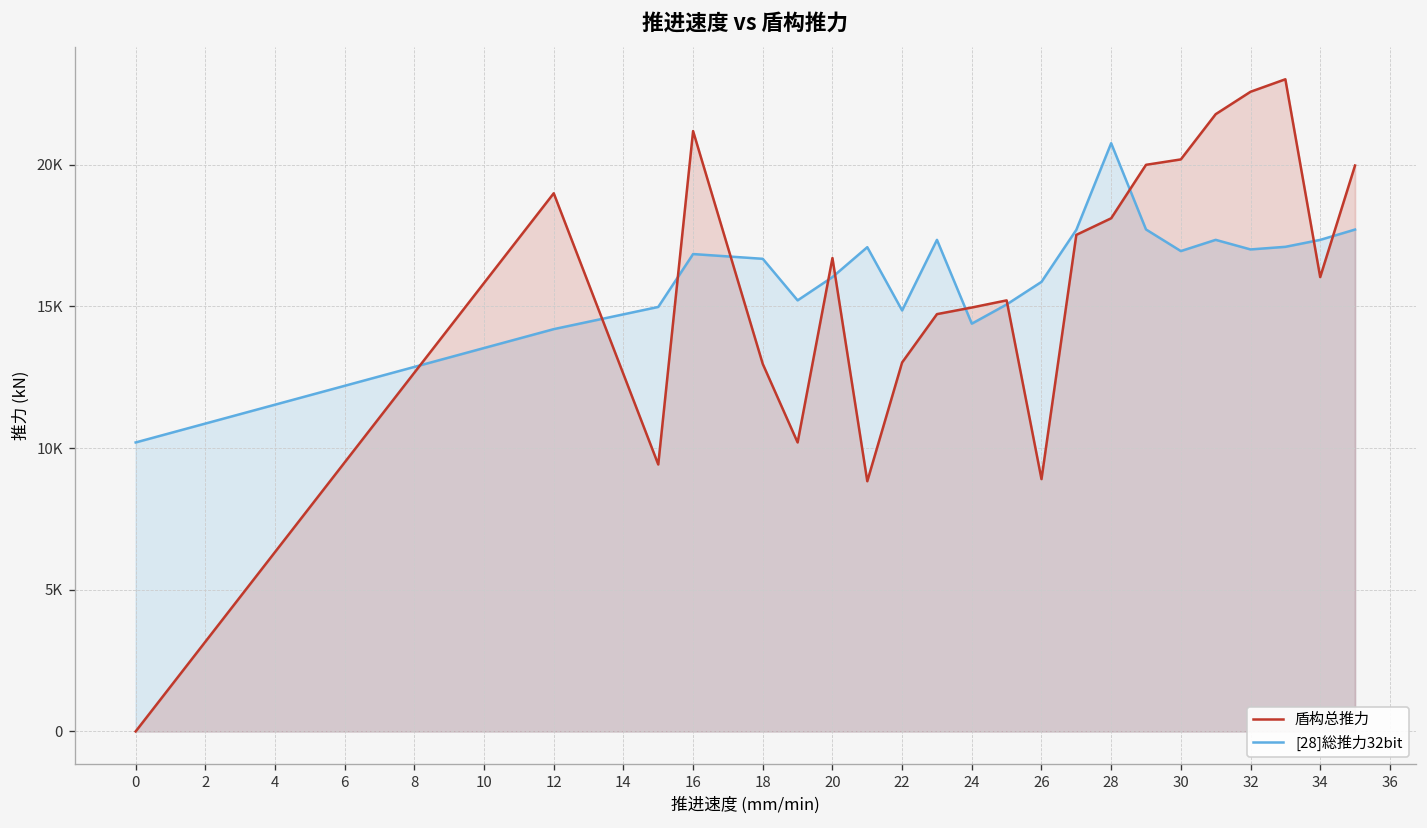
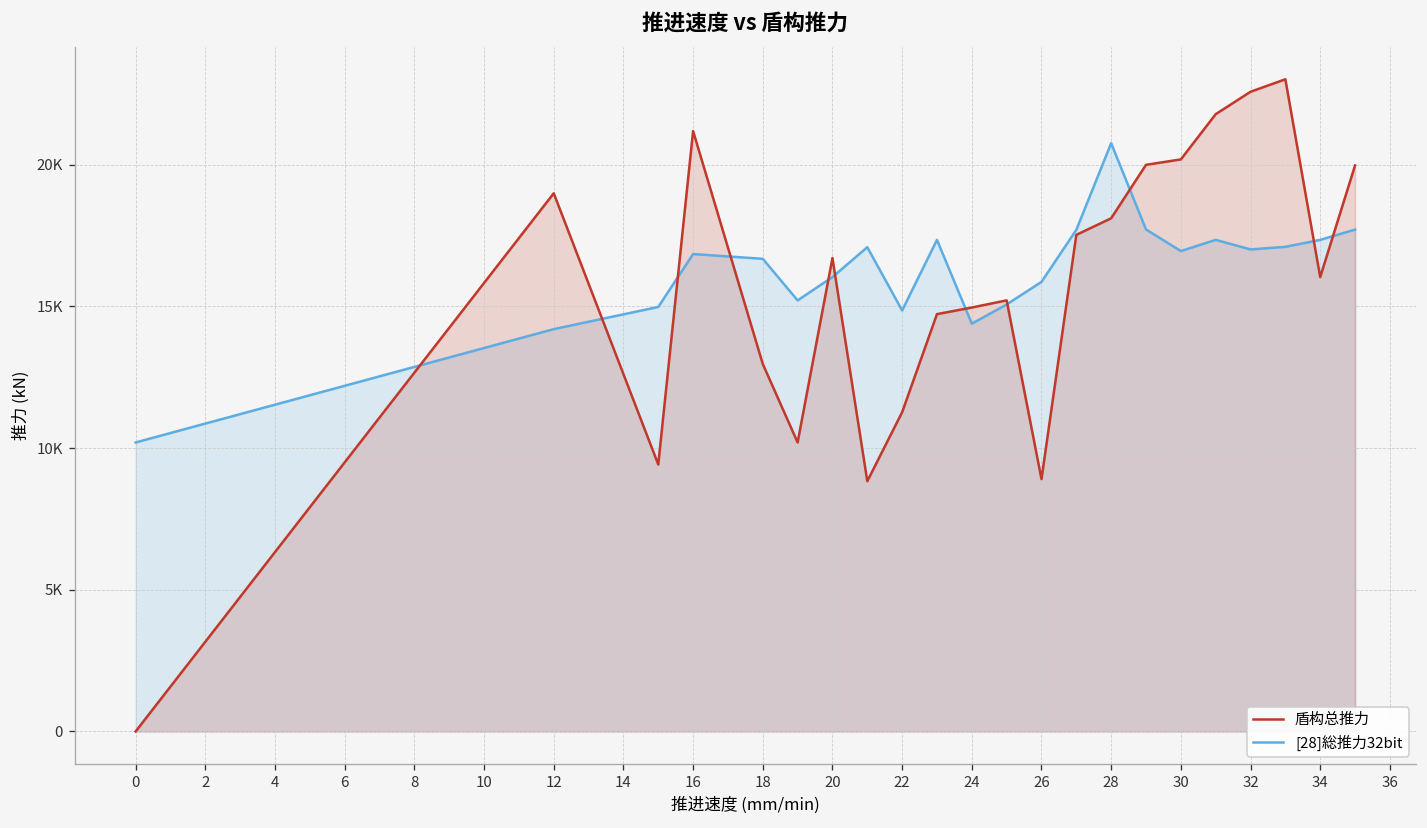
盾构总推力, 22: 13000 -> 11300
